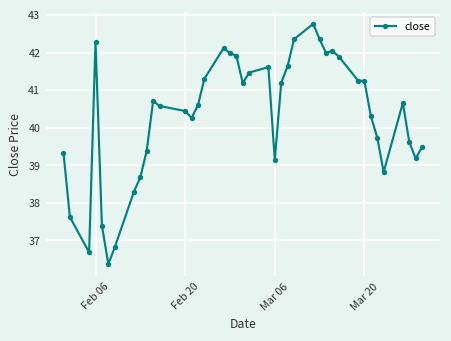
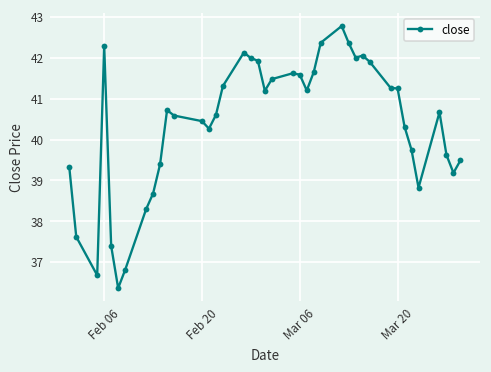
Mar 06: 39.1 -> 41.6
